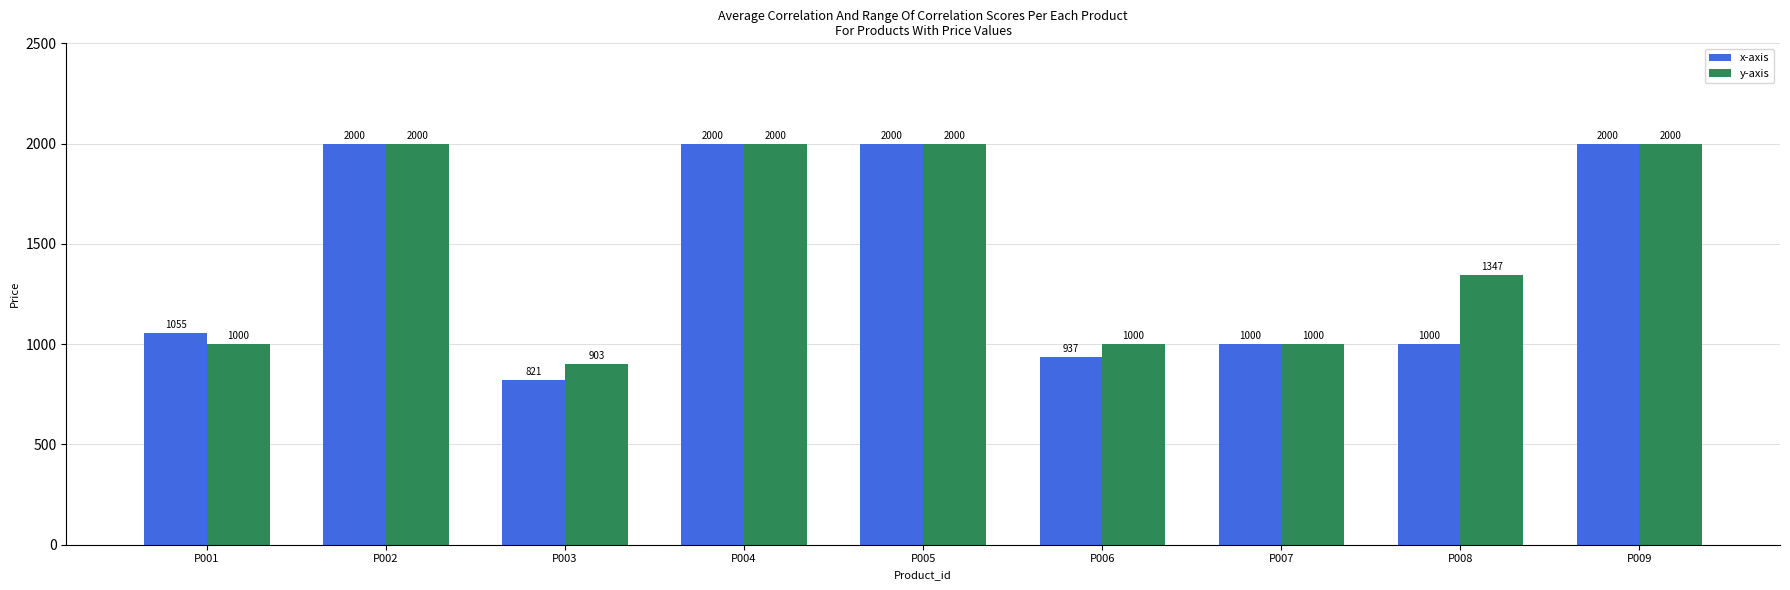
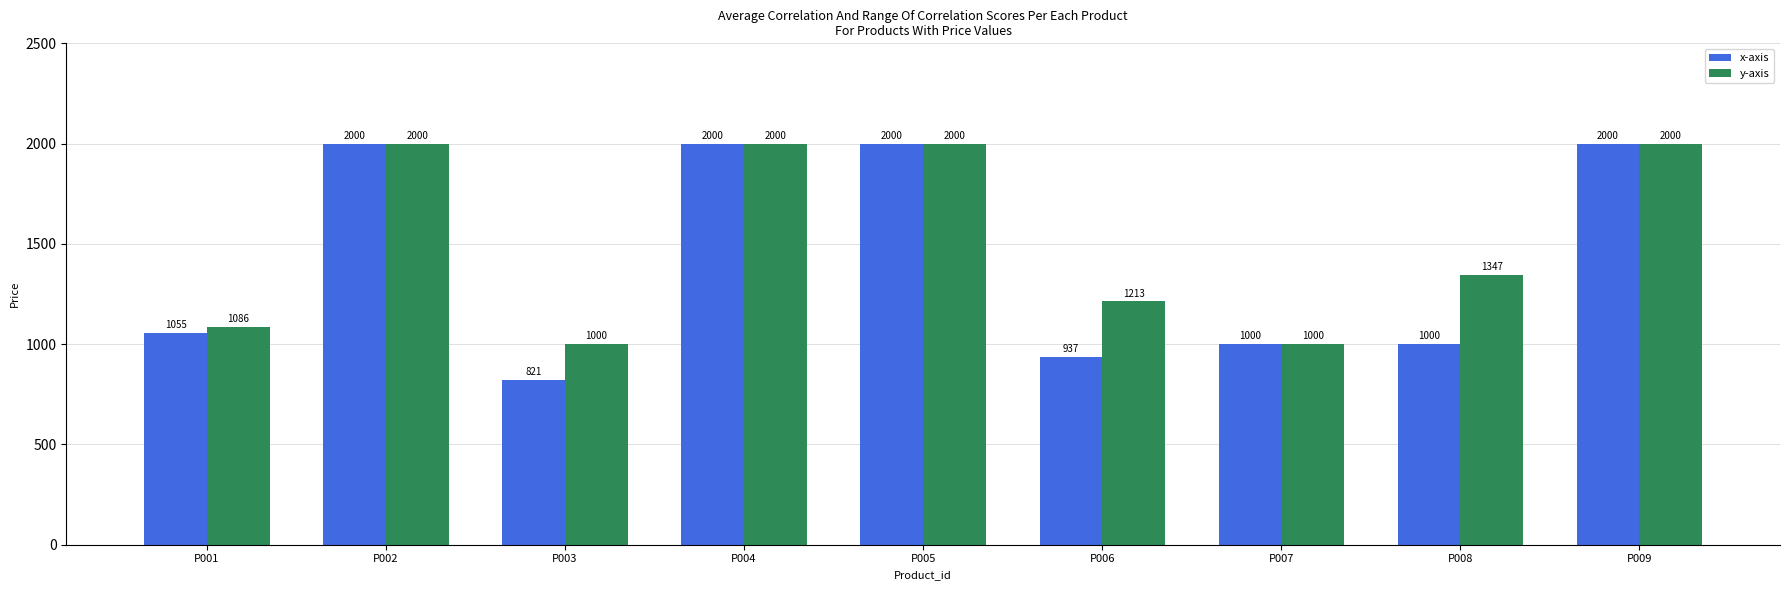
y-axis, P001: 1000 -> 1086
y-axis, P003: 903 -> 1000
y-axis, P006: 1000 -> 1213
